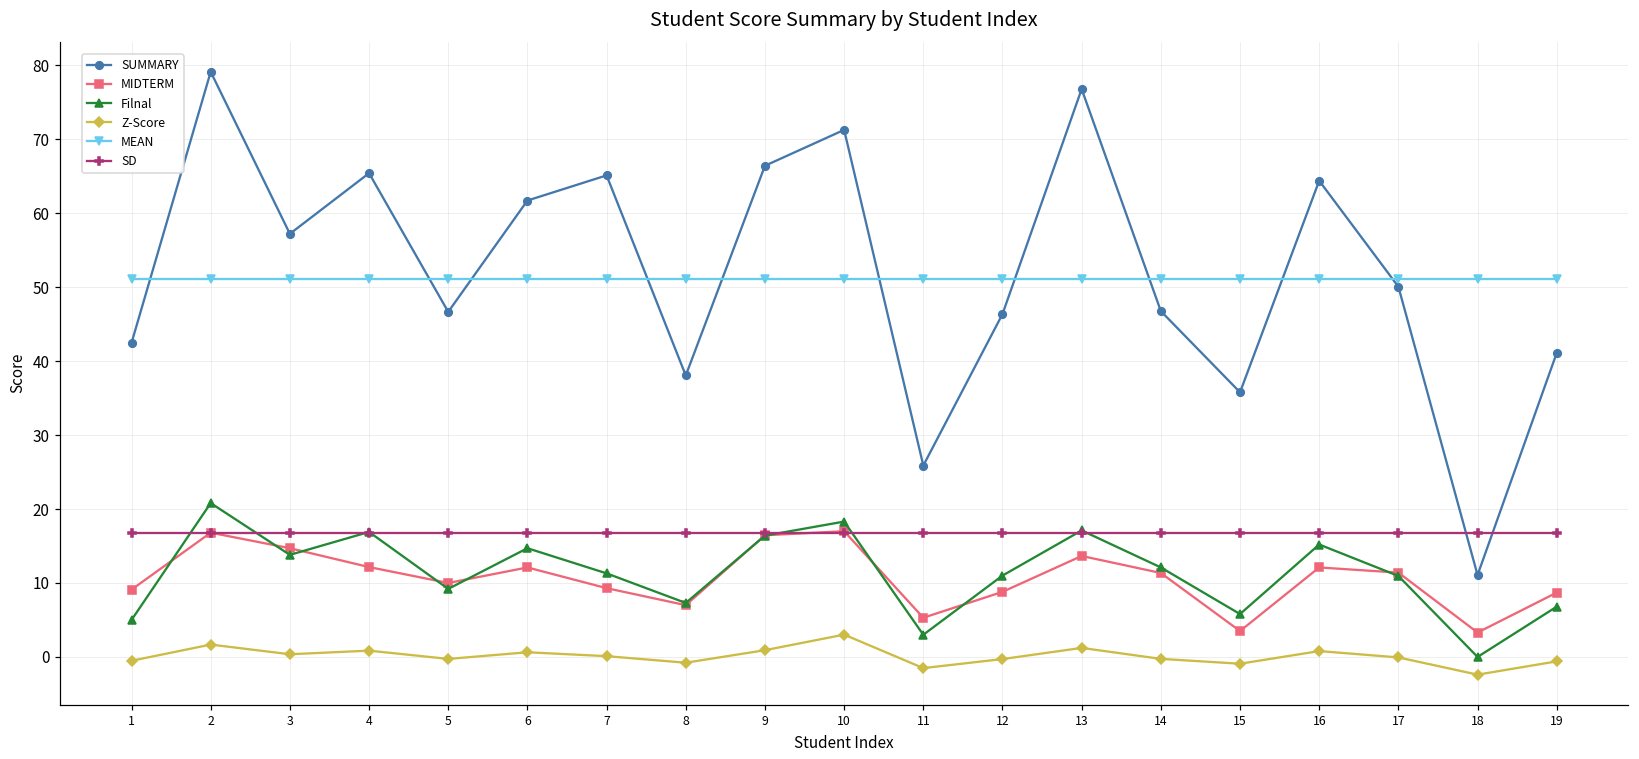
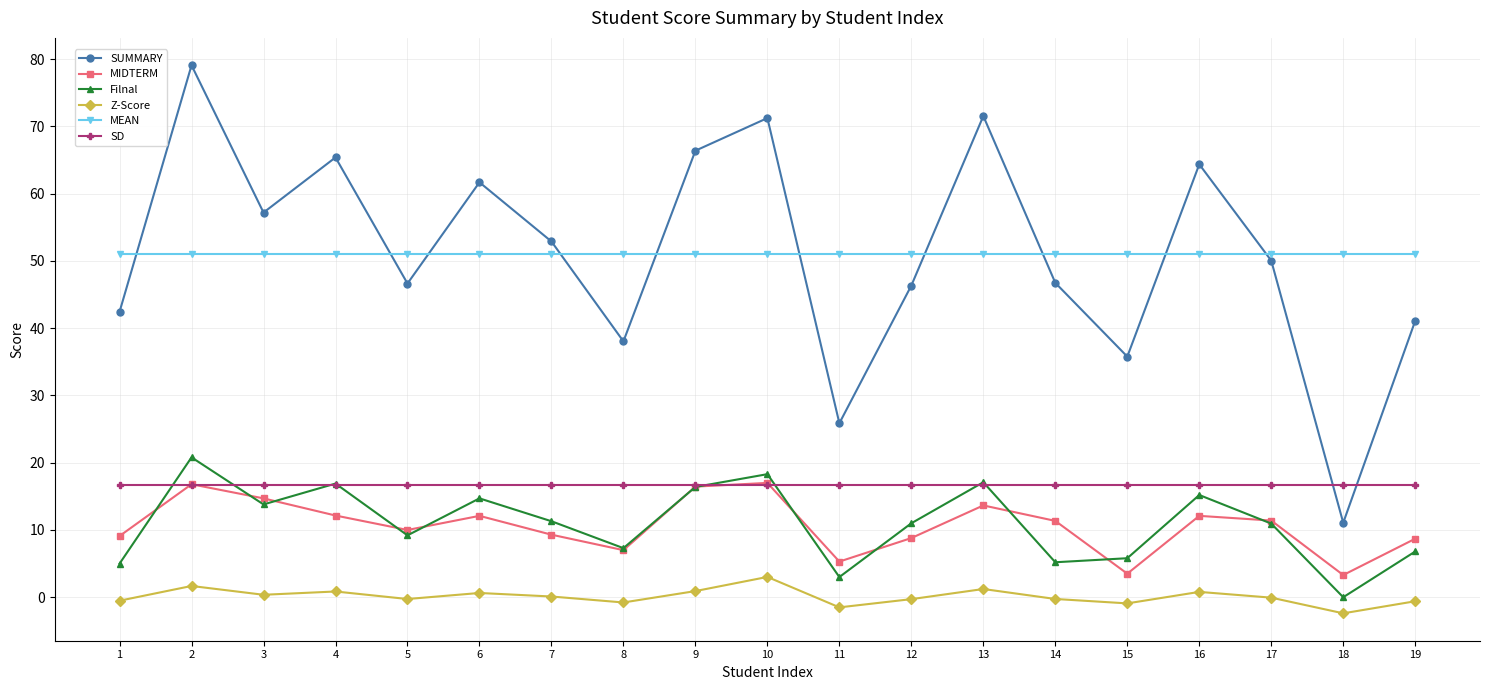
SUMMARY, 7: 65 -> 53
SUMMARY, 13: 77 -> 72
Filnal, 14: 12 -> 5
